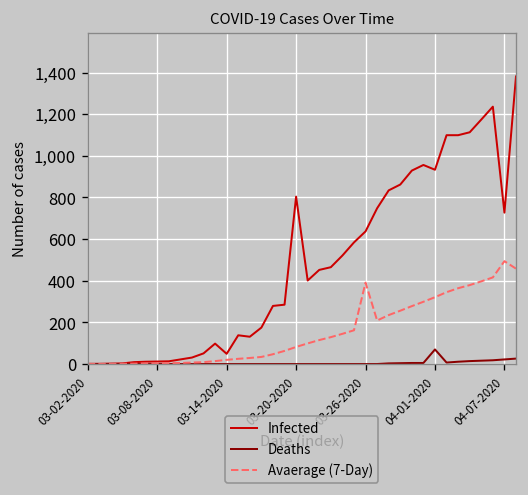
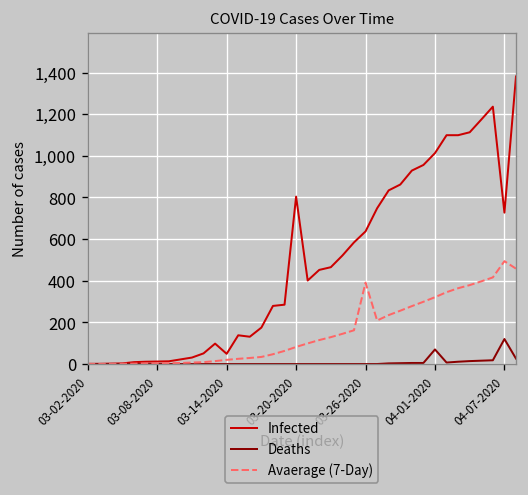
Infected, 04-01-2020: 930 -> 1,010
Deaths, 04-07-2020: 20 -> 120
